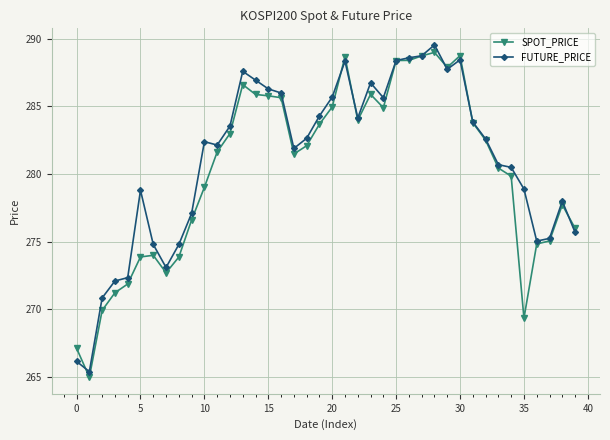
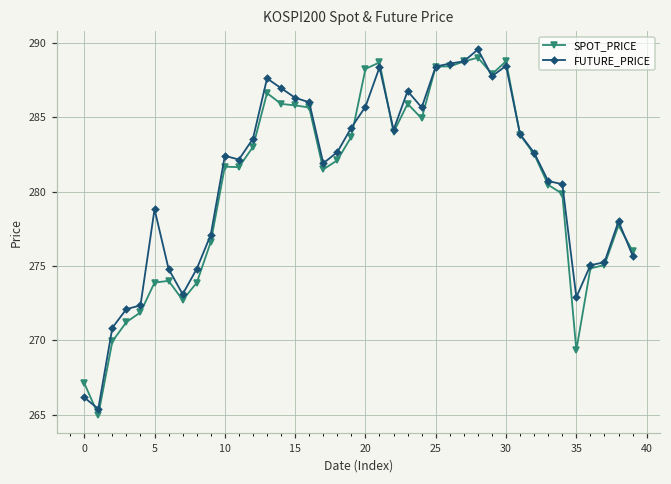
SPOT_PRICE, 10: 279.0 -> 281.7
SPOT_PRICE, 20: 285.0 -> 288.2
FUTURE_PRICE, 35: 278.9 -> 272.9
